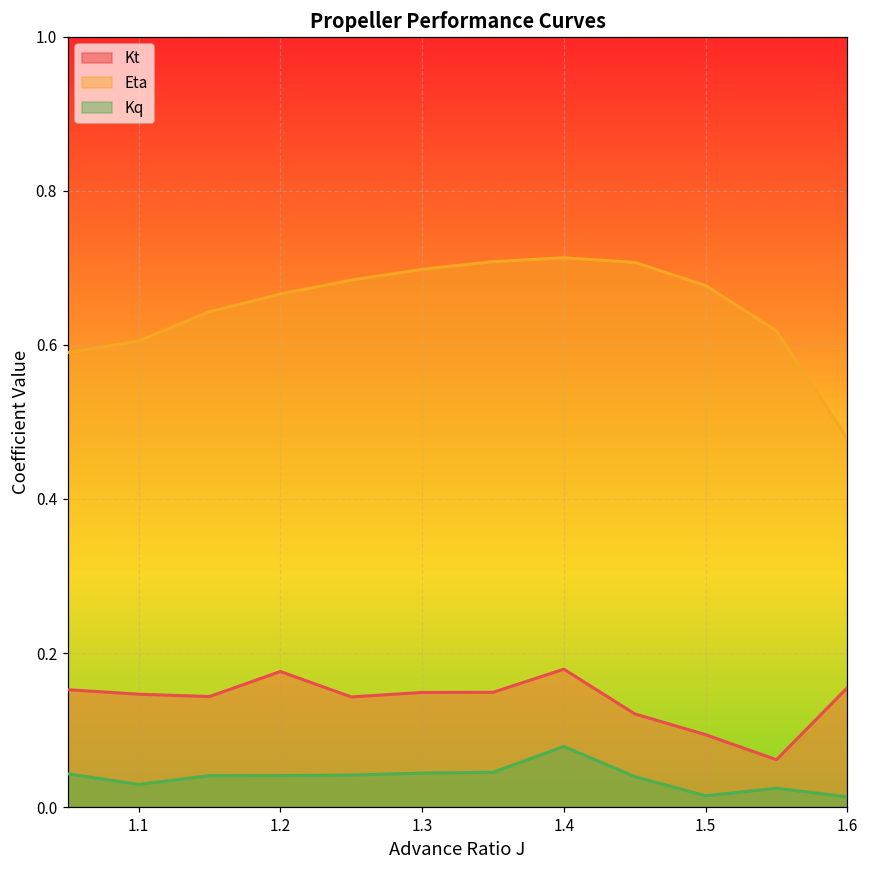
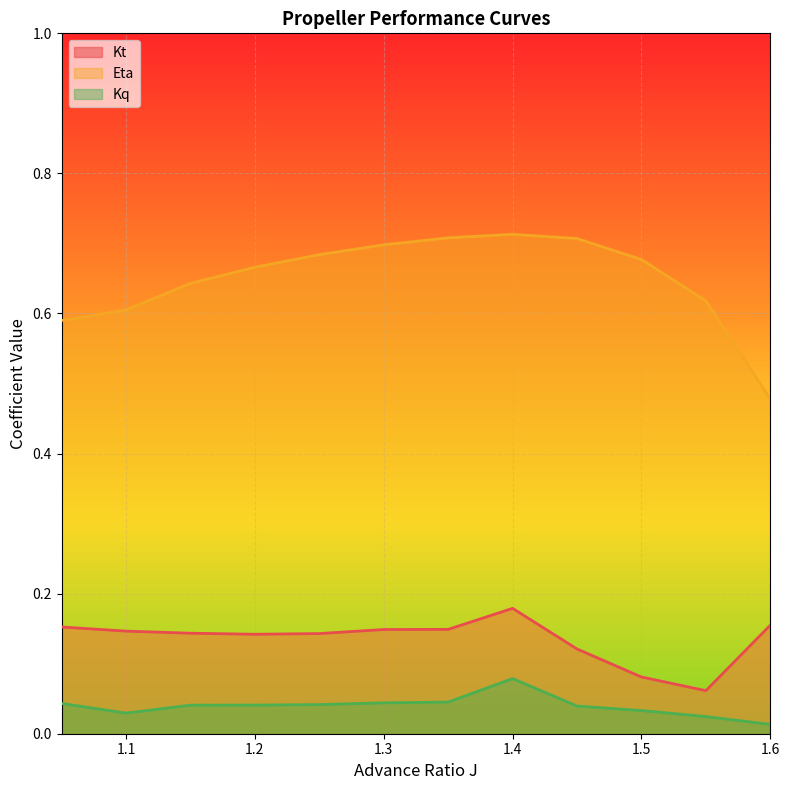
Kt, 1.2: 0.18 -> 0.14
Kt, 1.5: 0.09 -> 0.08
Kq, 1.5: 0.01 -> 0.03
